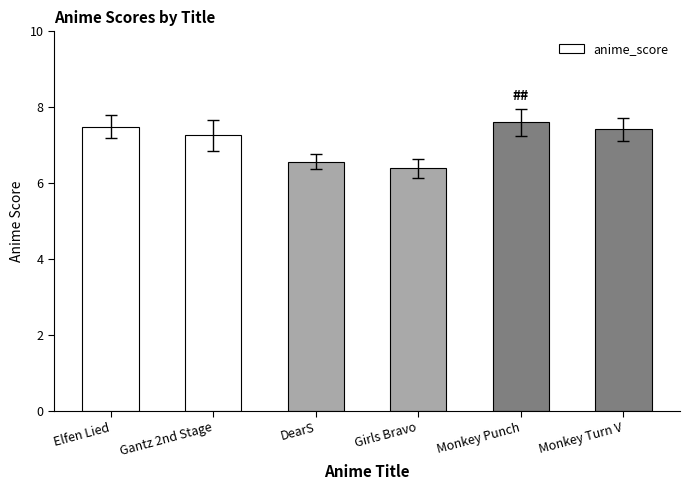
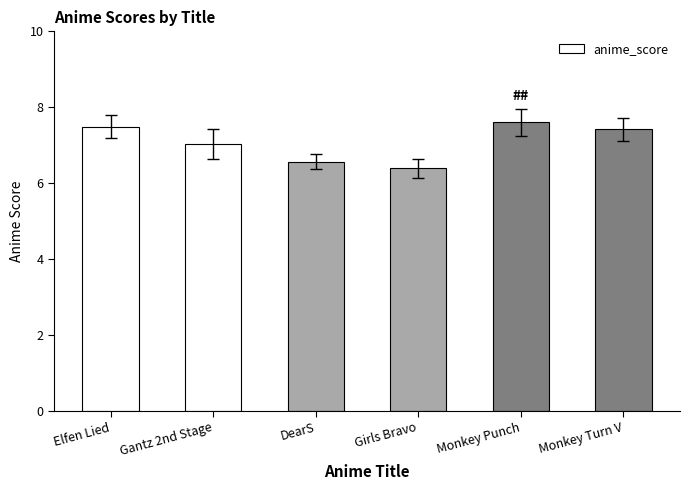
anime_score, Gantz 2nd Stage: 7.3 -> 7.0
